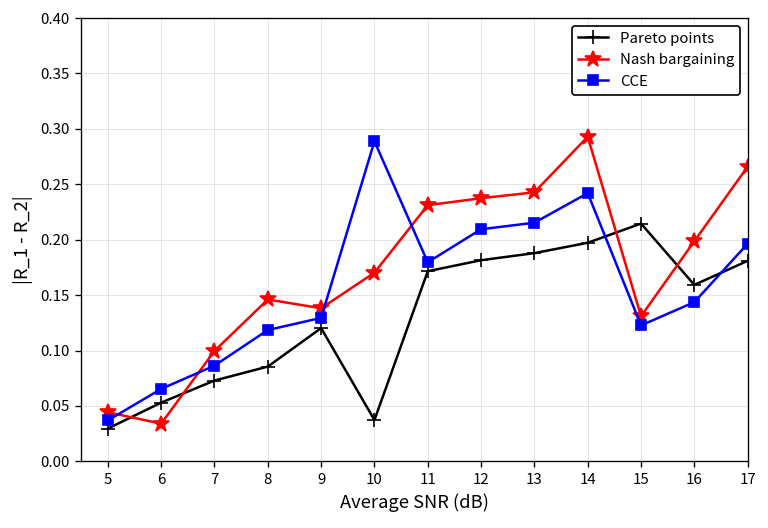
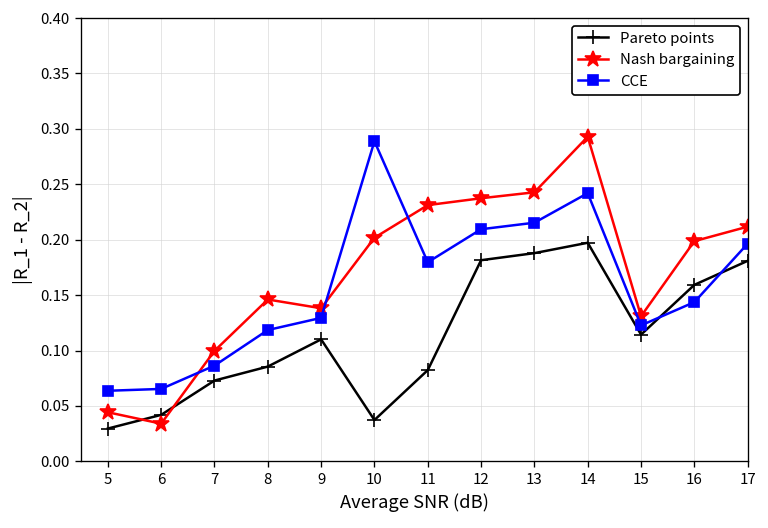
CCE, 5: 0.04 -> 0.06
Pareto points, 6: 0.05 -> 0.04
Pareto points, 9: 0.12 -> 0.11
Nash bargaining, 10: 0.17 -> 0.20
Pareto points, 11: 0.17 -> 0.08
Pareto points, 15: 0.21 -> 0.11
Nash bargaining, 17: 0.27 -> 0.21
